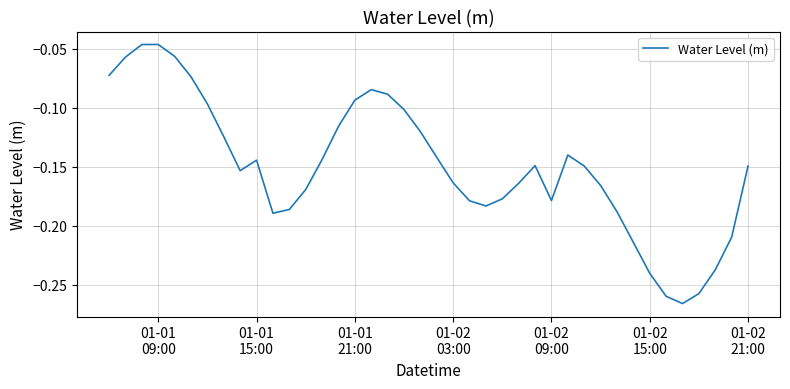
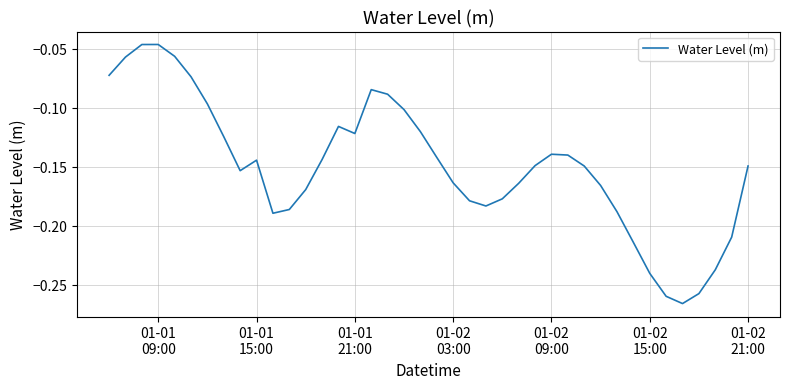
01-01 21:00: -0.093 -> -0.122
01-02 09:00: -0.178 -> -0.139
